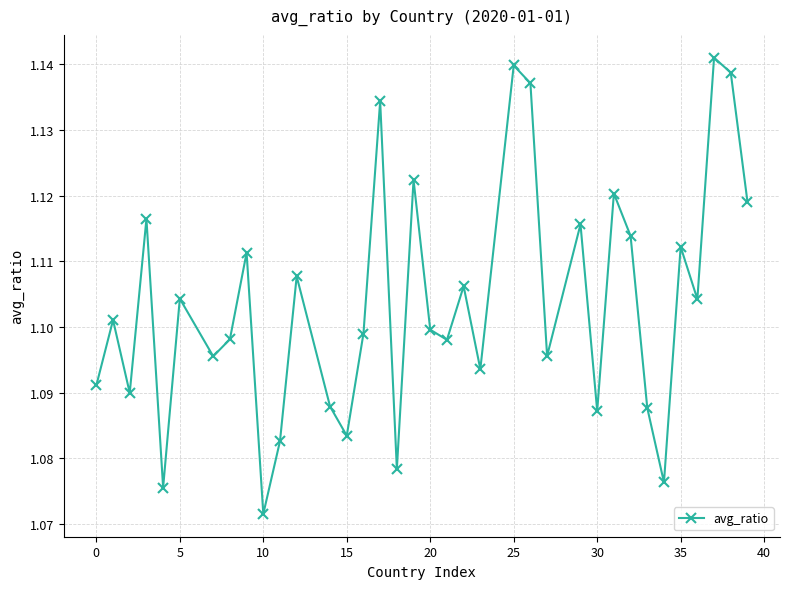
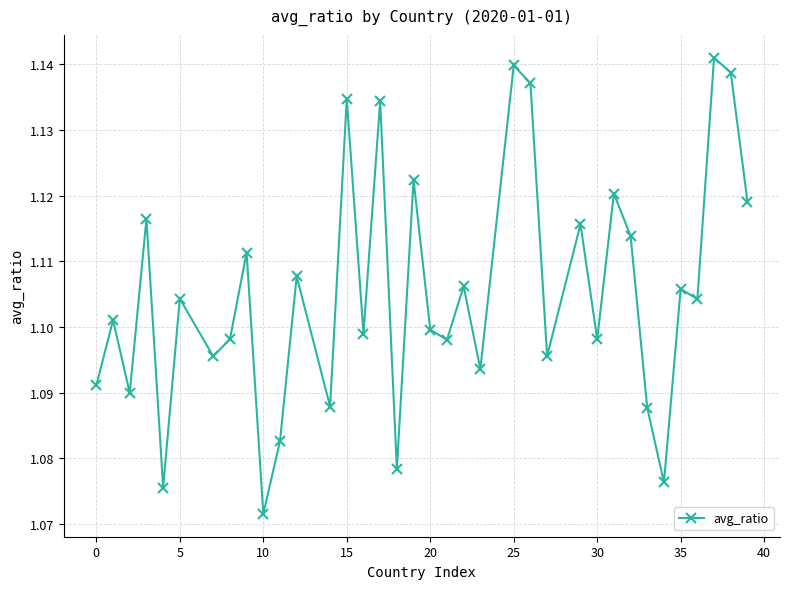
15: 1.083 -> 1.135
30: 1.087 -> 1.098
35: 1.112 -> 1.106
